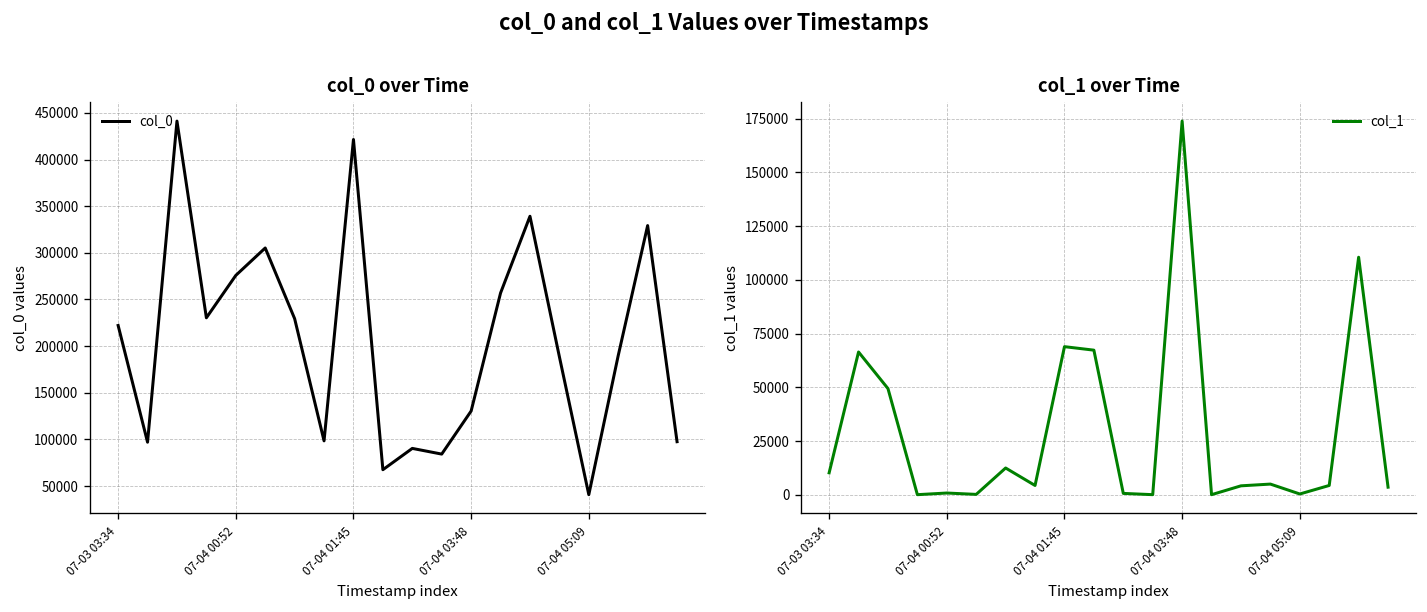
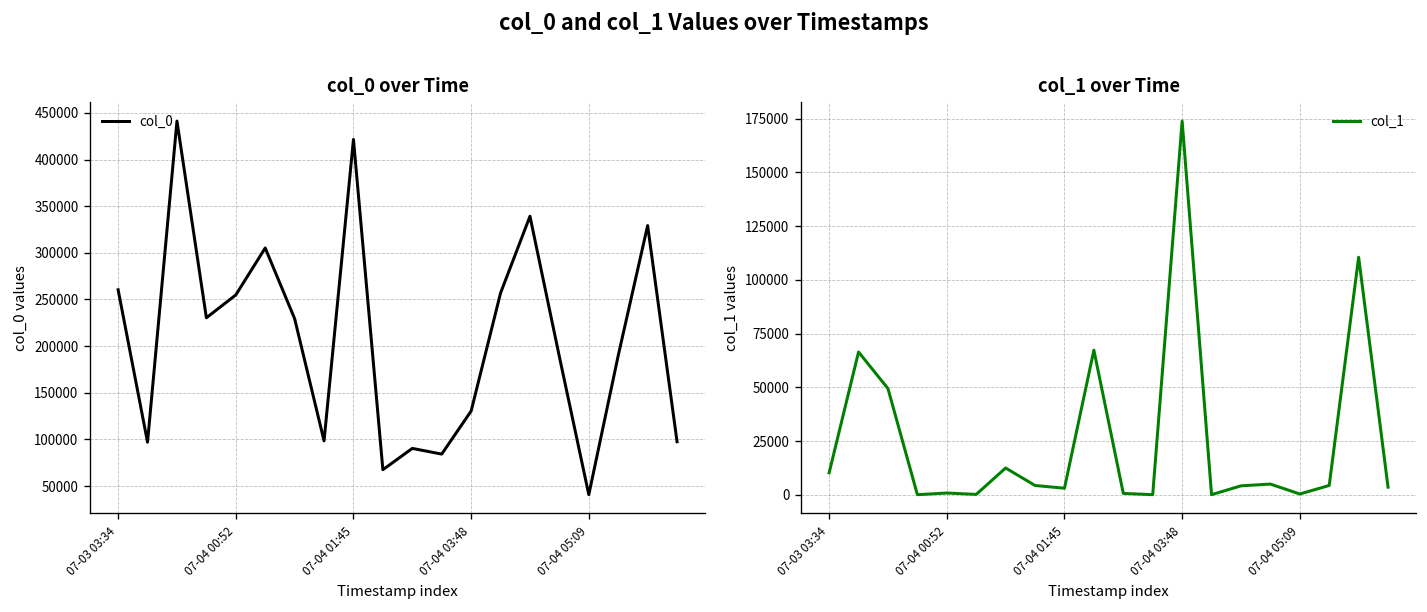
col_0 over Time, 07-03 03:34: 220000 -> 260000
col_0 over Time, 07-04 00:52: 280000 -> 250000
col_1 over Time, 07-04 01:45: 69000 -> 3000
